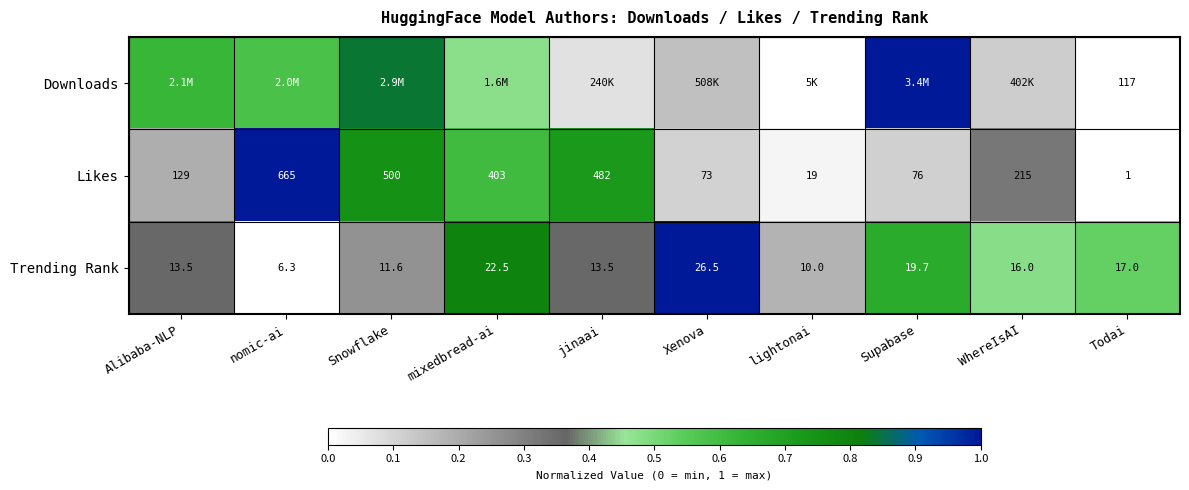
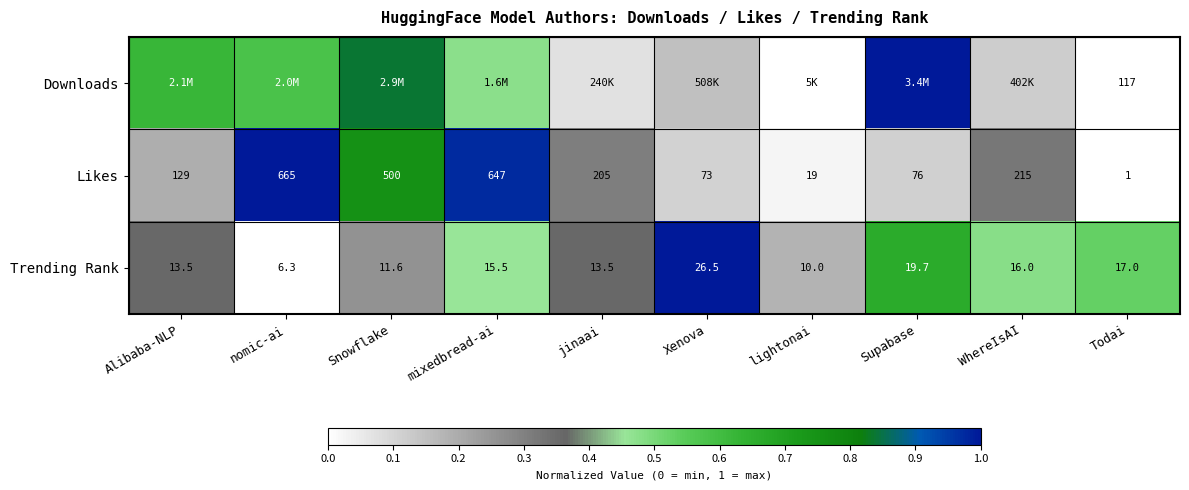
Likes, mixedbread-ai: 403 -> 647
Likes, jinaai: 482 -> 205
Trending Rank, mixedbread-ai: 22.5 -> 15.5
